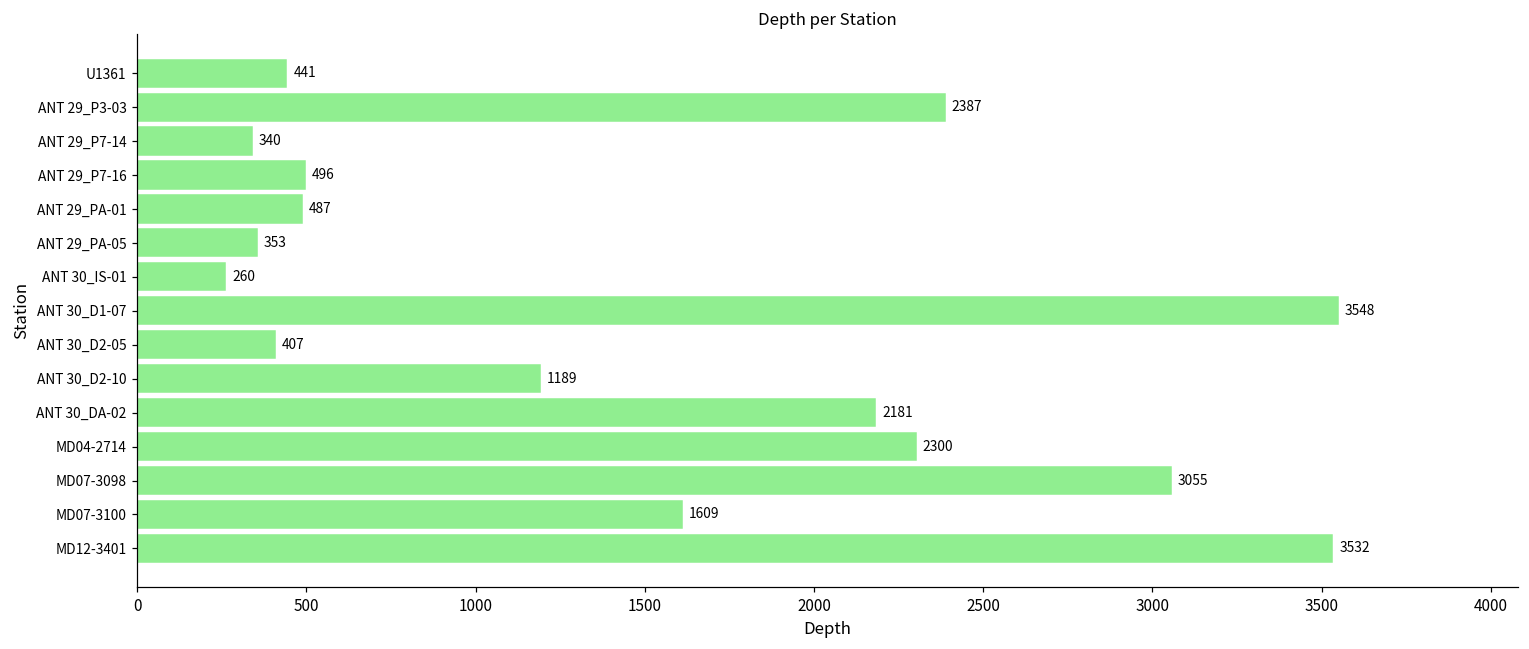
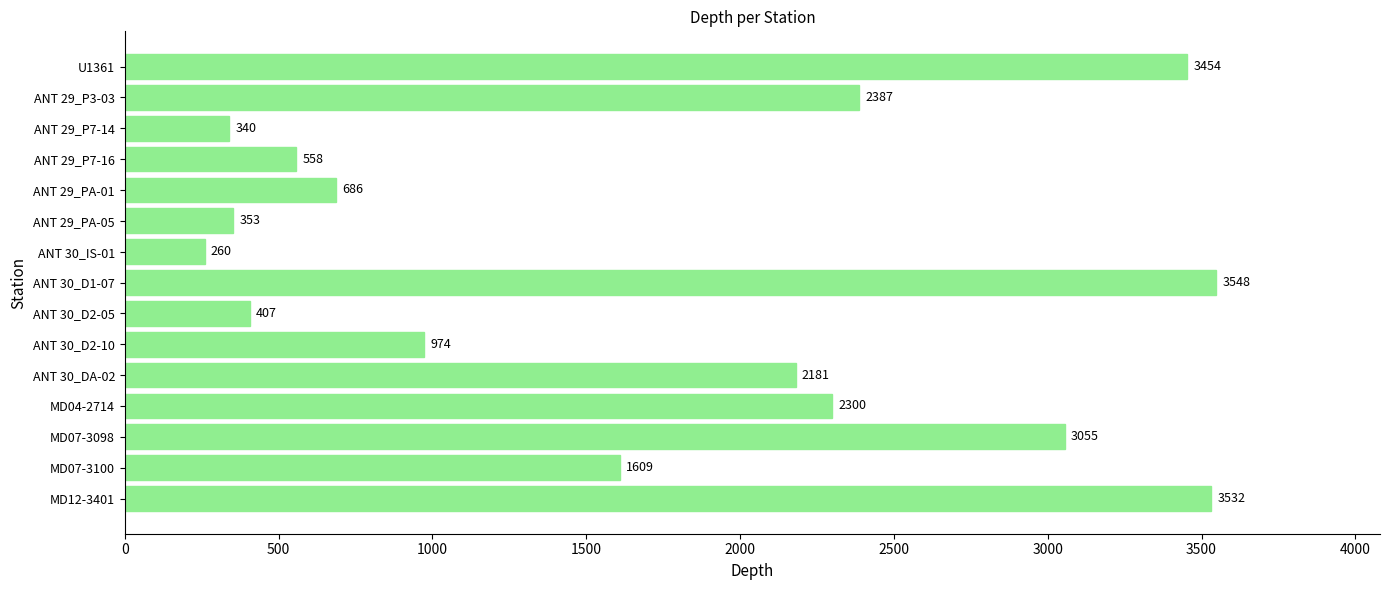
U1361: 441 -> 3454
ANT 29_P7-16: 496 -> 558
ANT 29_PA-01: 487 -> 686
ANT 30_D2-10: 1189 -> 974
